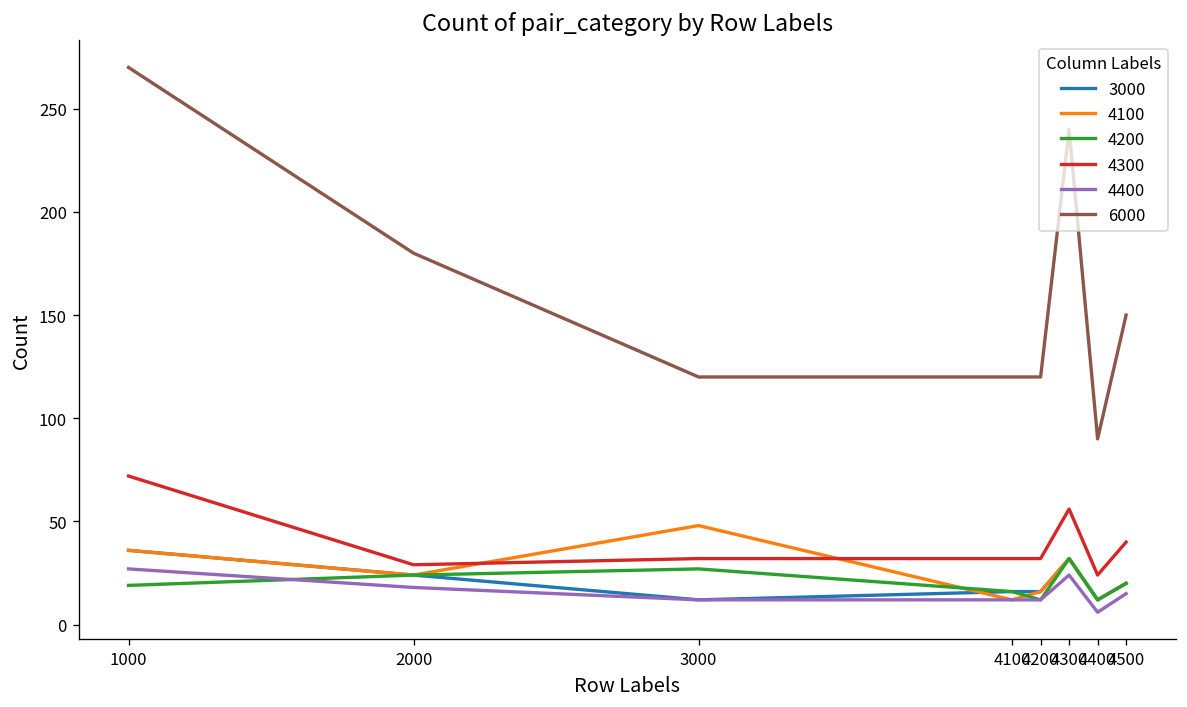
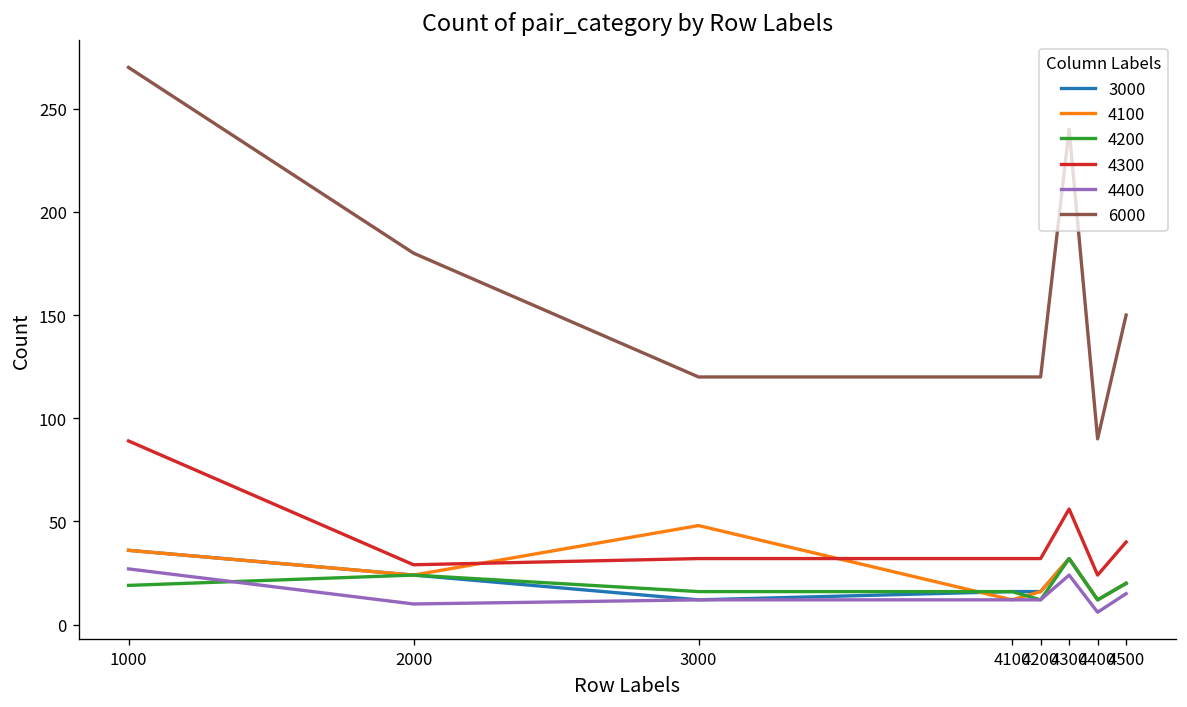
4300, 1000: 72 -> 89
4400, 2000: 18 -> 10
4200, 3000: 27 -> 16
